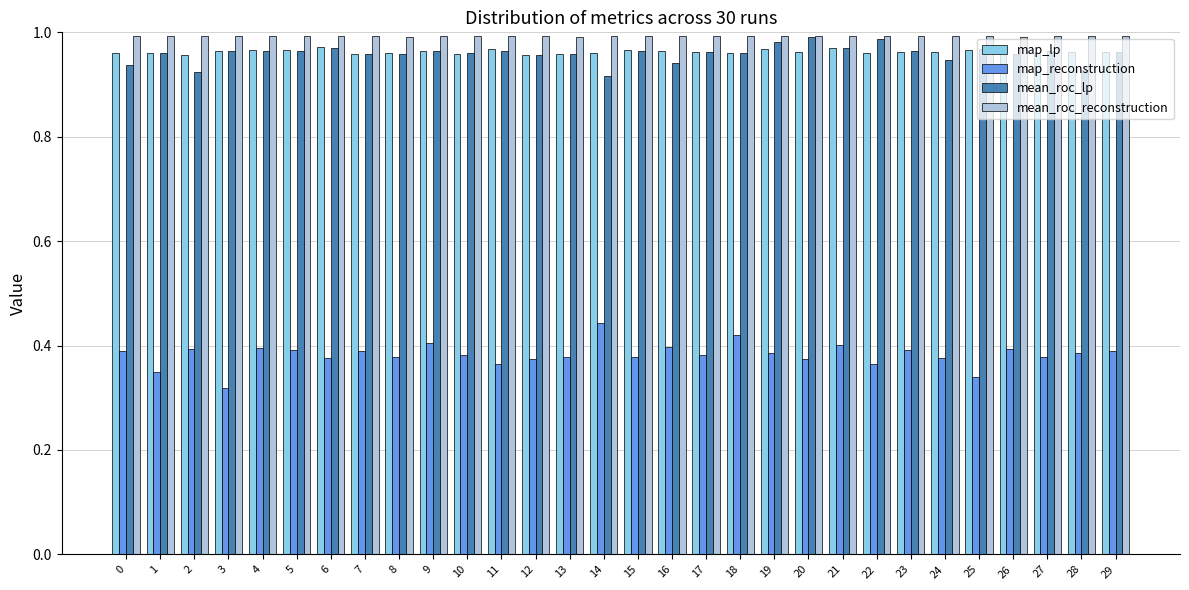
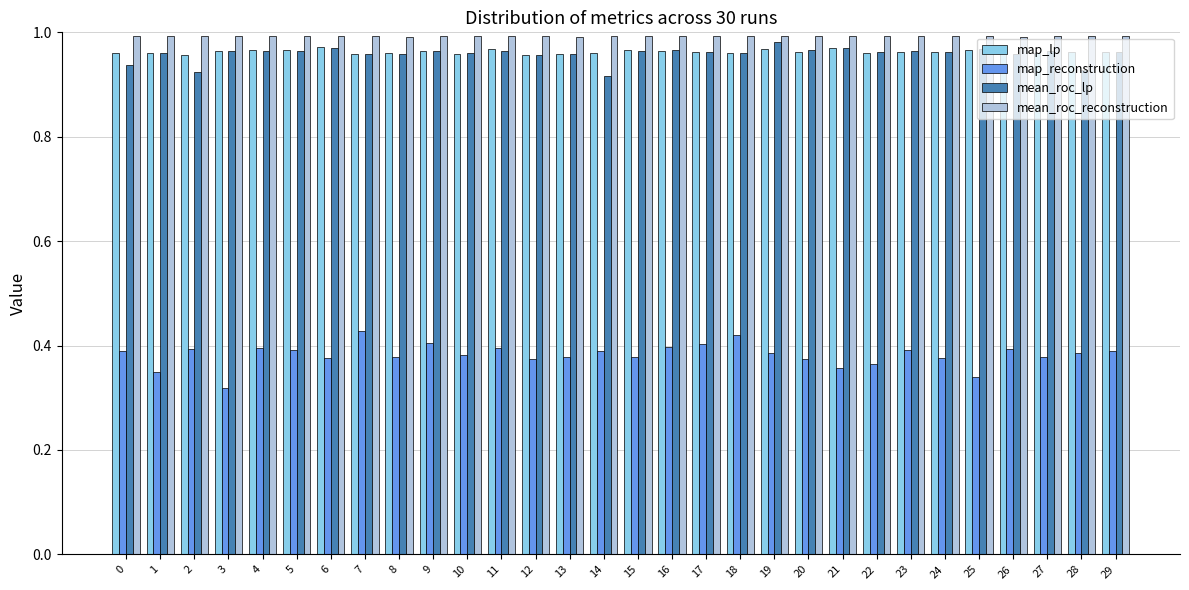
map_reconstruction, 7: 0.39 -> 0.43
map_reconstruction, 11: 0.37 -> 0.39
map_reconstruction, 14: 0.44 -> 0.39
mean_roc_lp, 16: 0.94 -> 0.97
map_reconstruction, 17: 0.38 -> 0.40
mean_roc_lp, 20: 0.99 -> 0.97
map_reconstruction, 21: 0.40 -> 0.36
mean_roc_lp, 22: 0.99 -> 0.96
mean_roc_lp, 24: 0.95 -> 0.96
